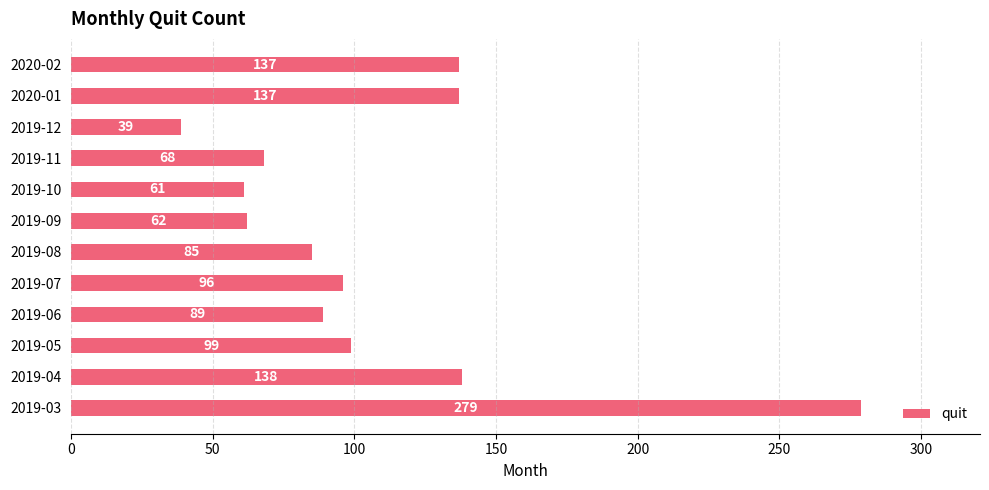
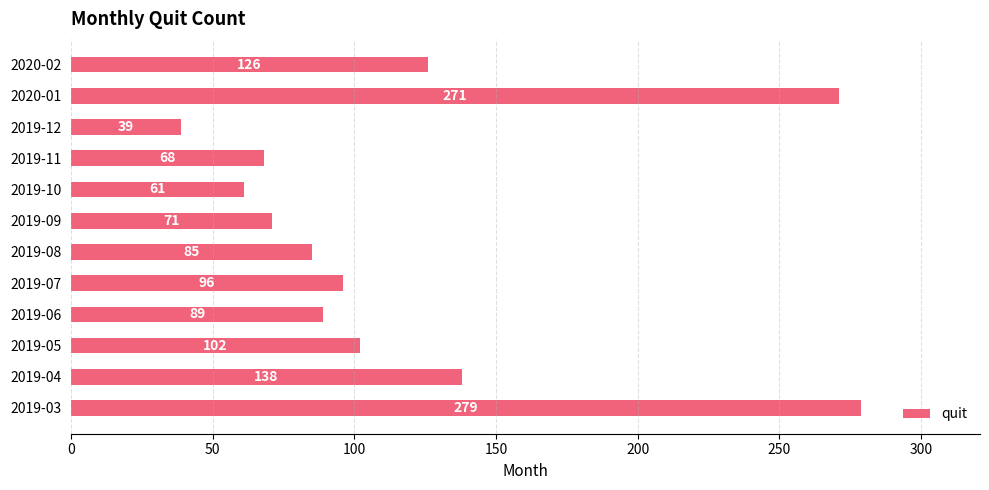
2020-02: 137 -> 126
2020-01: 137 -> 271
2019-09: 62 -> 71
2019-05: 99 -> 102
